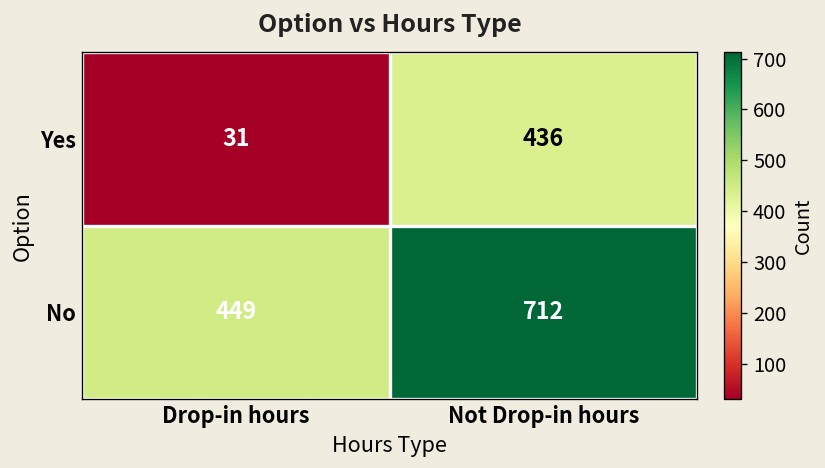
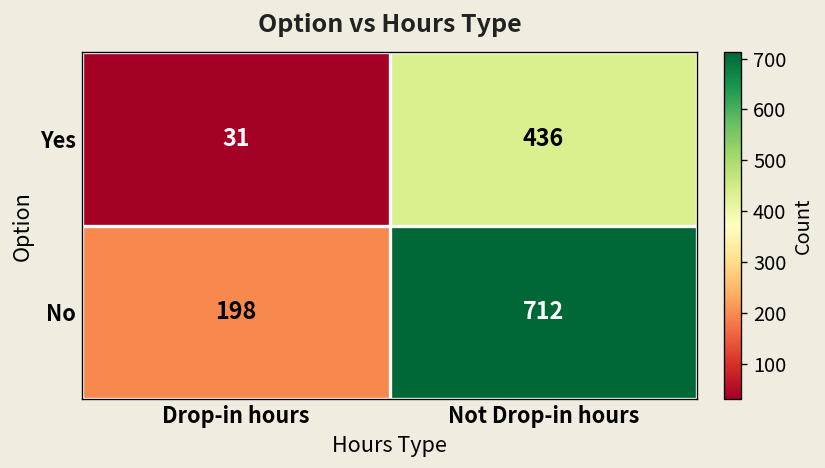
No, Drop-in hours: 449 -> 198
